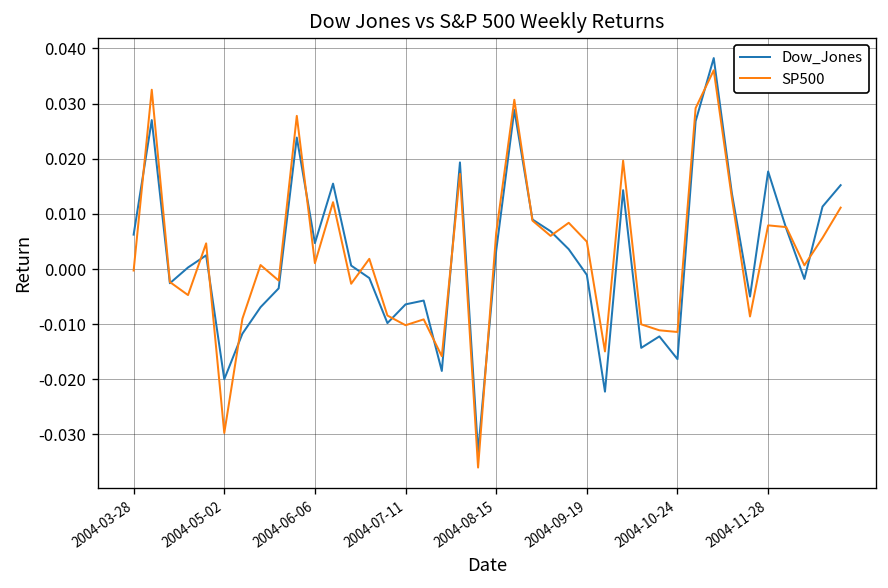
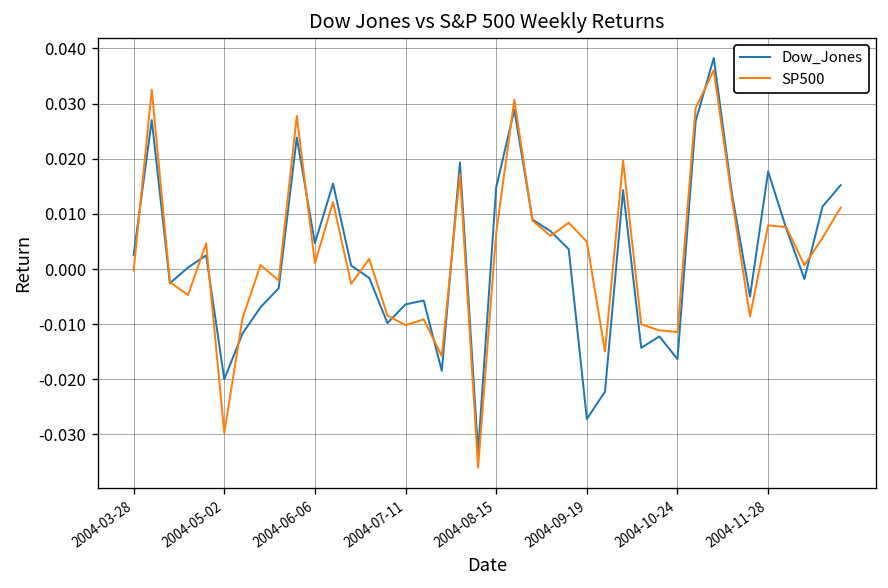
Dow_Jones, 2004-03-28: 0.006 -> 0.003
Dow_Jones, 2004-08-15: 0.003 -> 0.015
Dow_Jones, 2004-09-19: -0.001 -> -0.027
